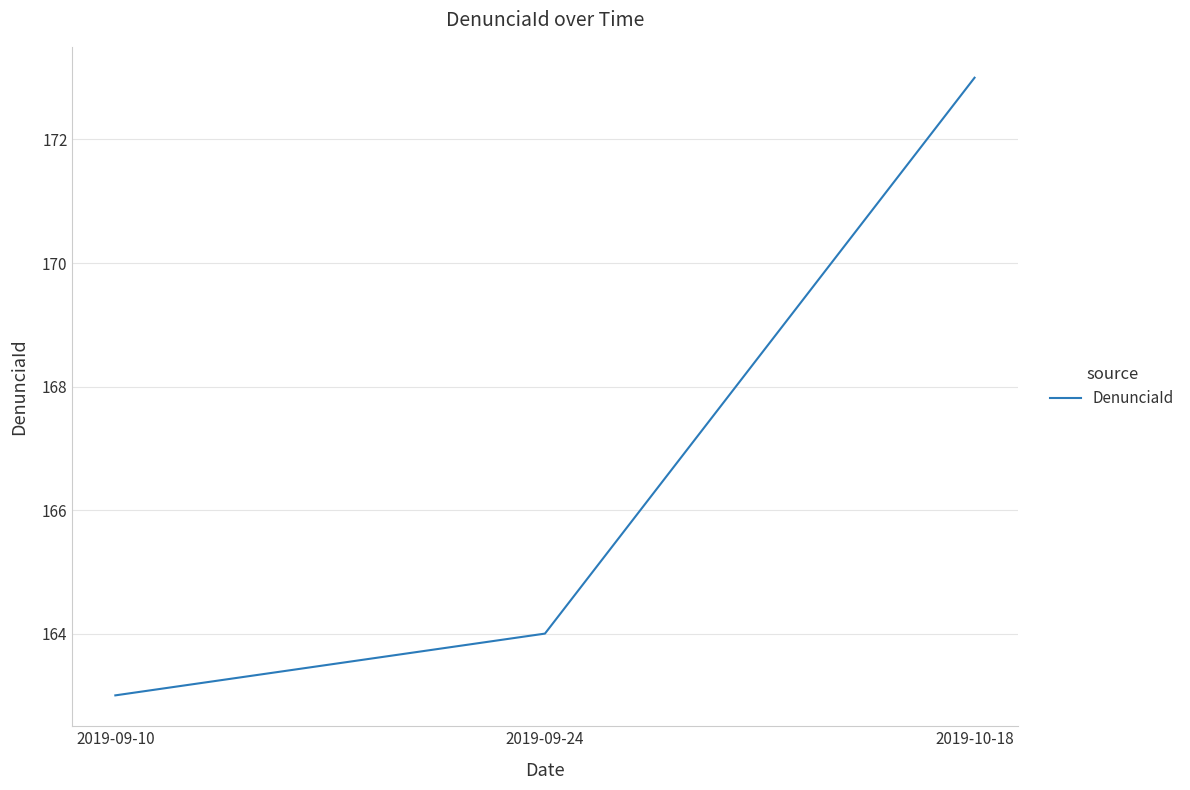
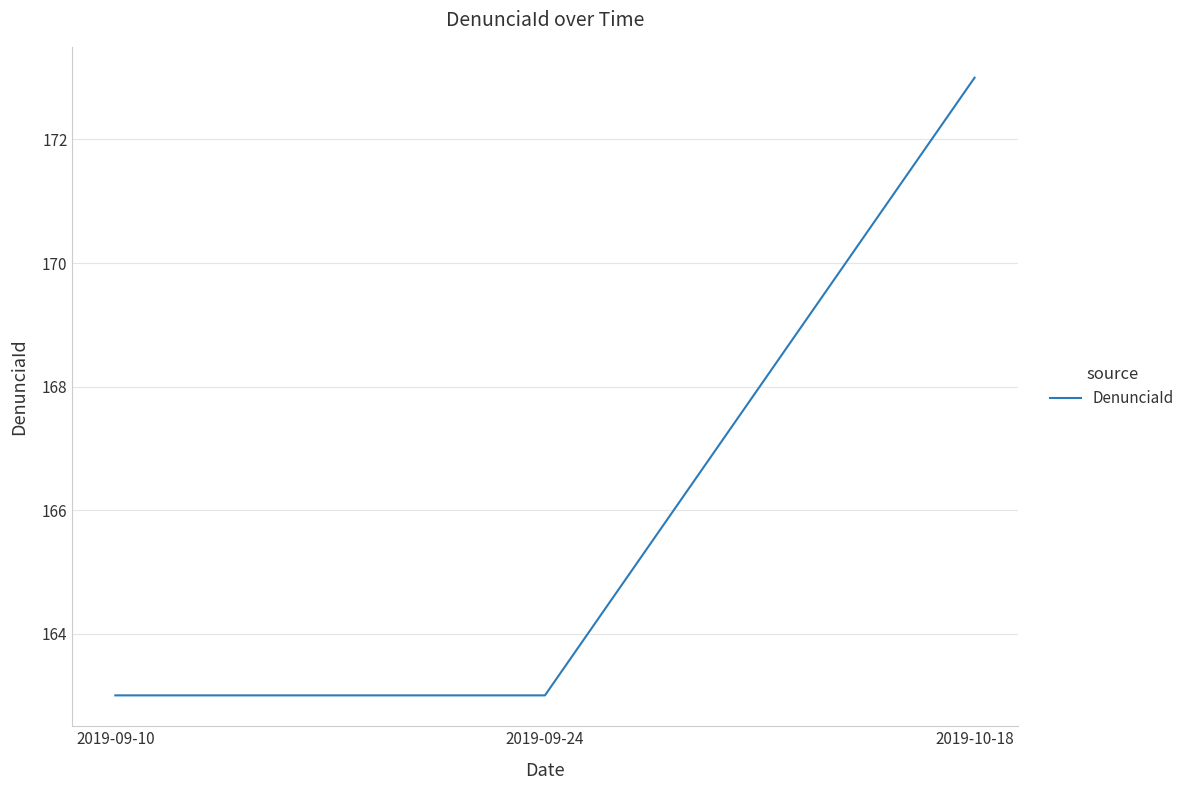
2019-09-24: 164 -> 163
